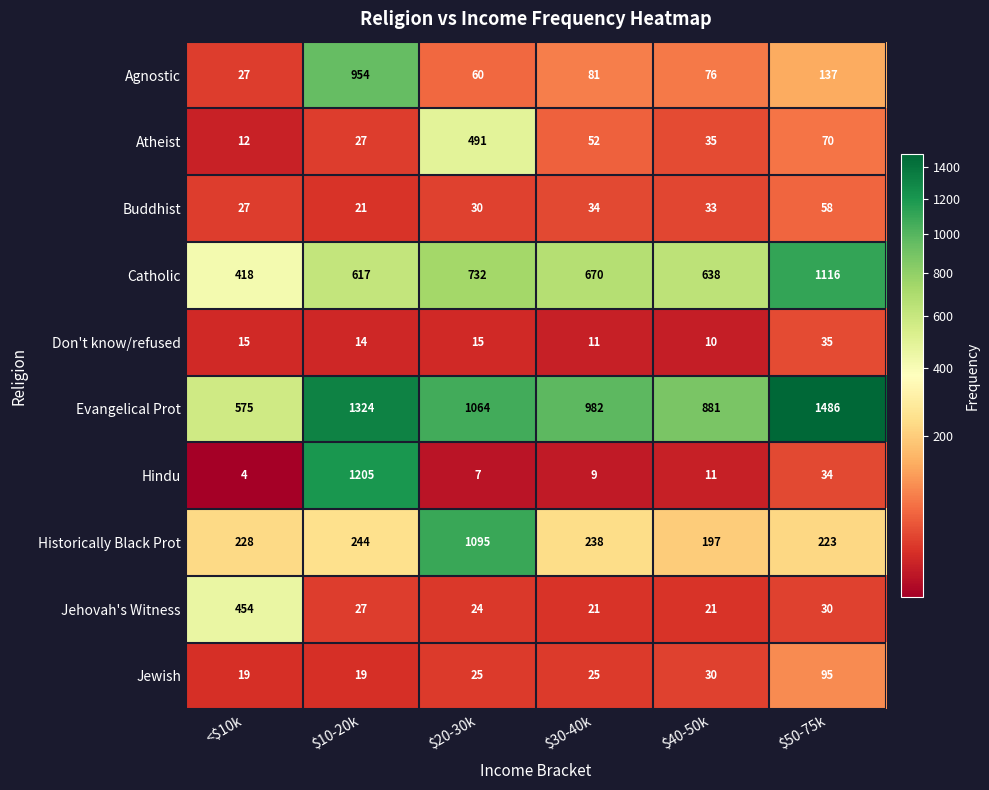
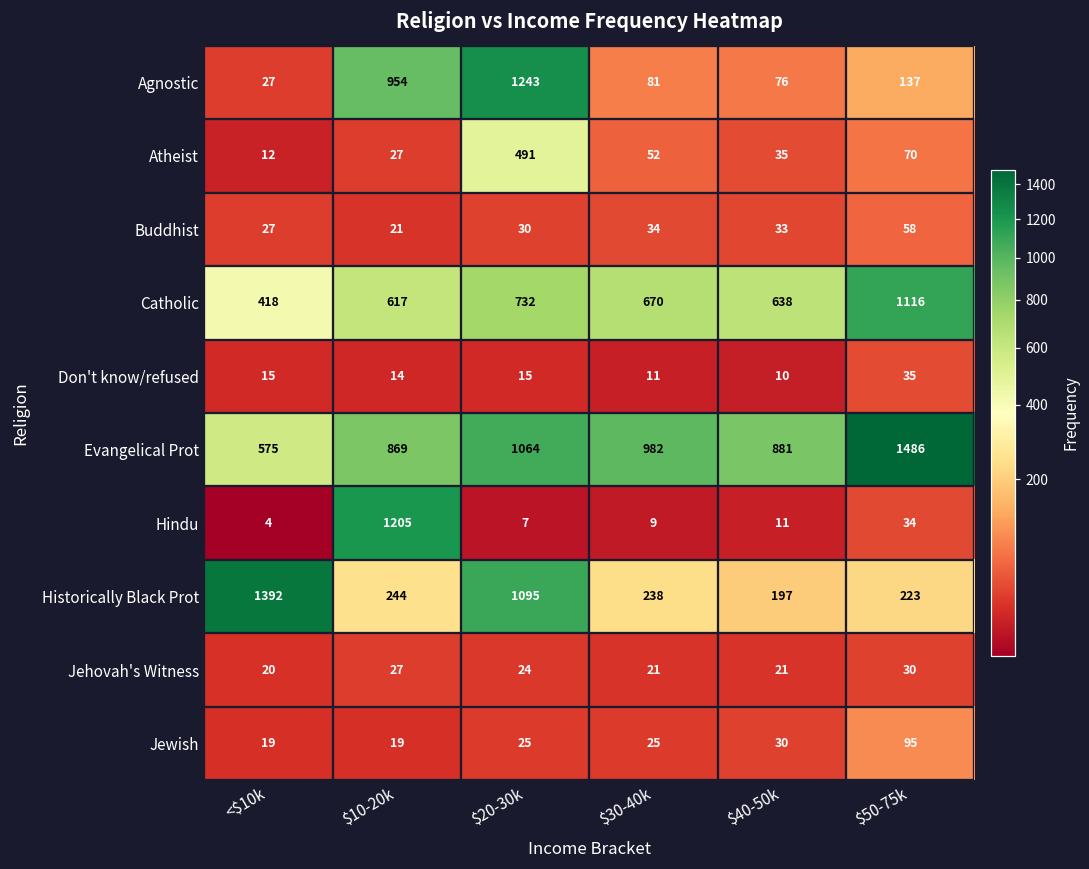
Agnostic, $20-30k: 60 -> 1243
Evangelical Prot, $10-20k: 1324 -> 869
Historically Black Prot, <$10k: 228 -> 1392
Jehovah's Witness, <$10k: 454 -> 20
